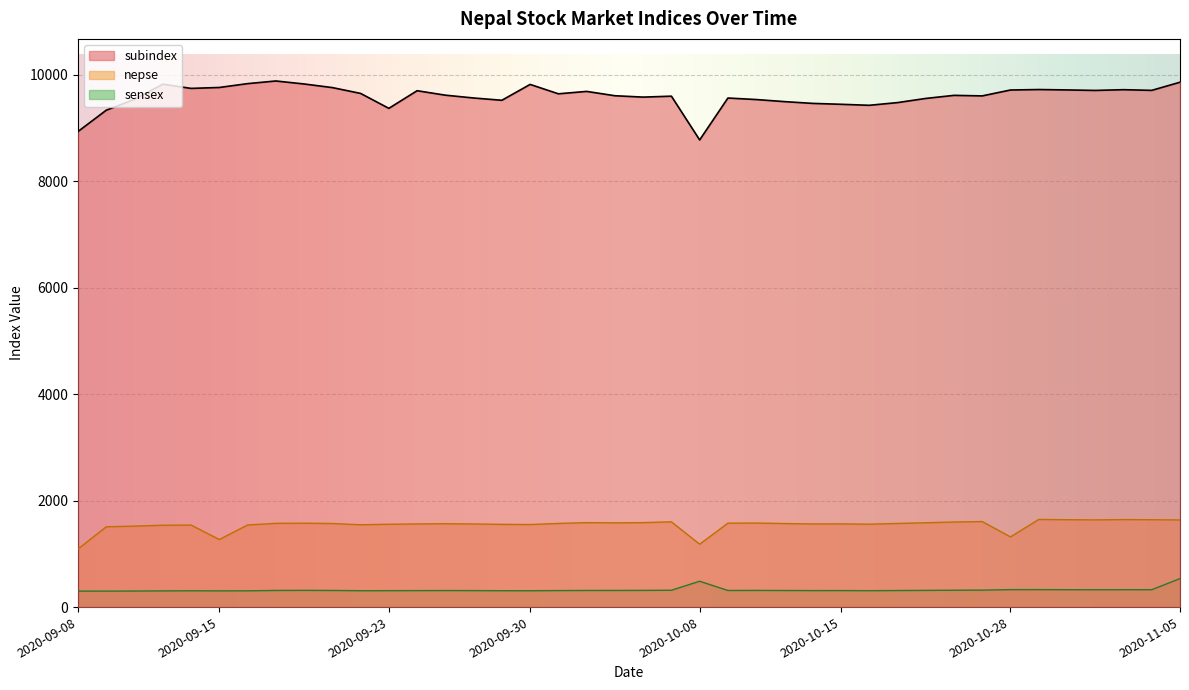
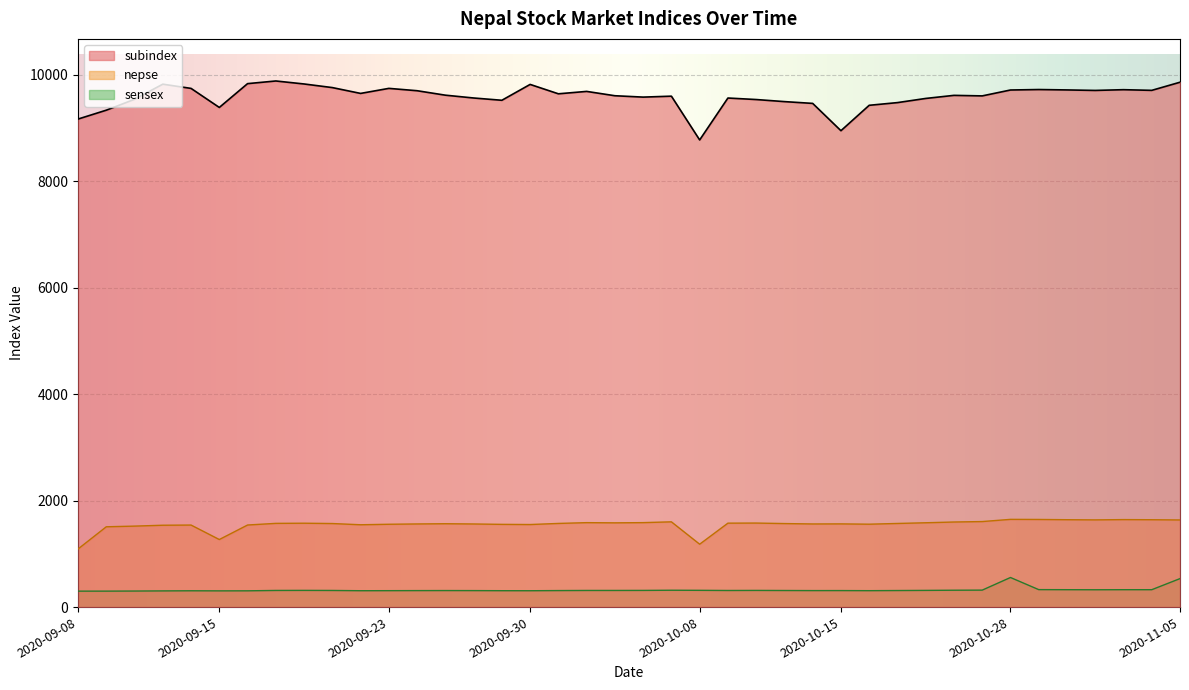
subindex, 2020-09-08: 8900 -> 9200
subindex, 2020-09-15: 9800 -> 9400
subindex, 2020-09-23: 9400 -> 9700
sensex, 2020-10-08: 500 -> 300
subindex, 2020-10-15: 9400 -> 8900
nepse, 2020-10-28: 1300 -> 1600
sensex, 2020-10-28: 300 -> 600
